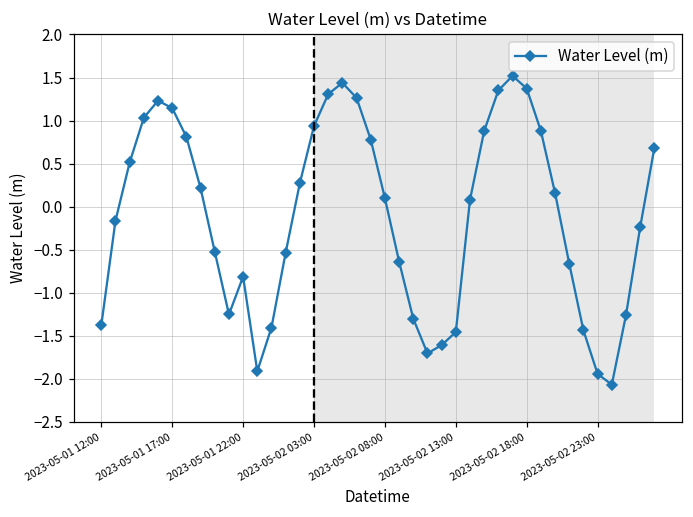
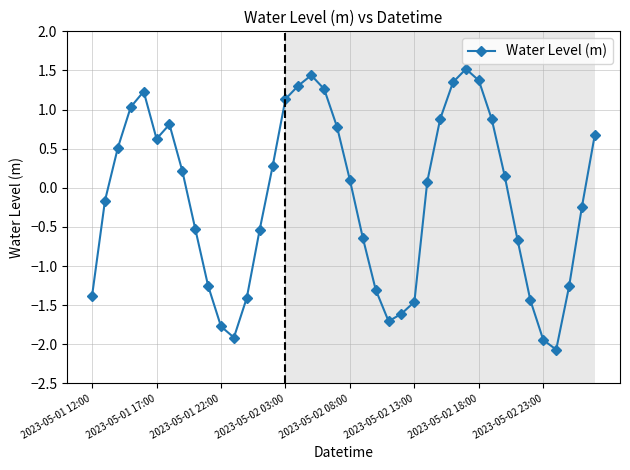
2023-05-01 17:00: 1.1 -> 0.6
2023-05-01 22:00: -0.8 -> -1.8
2023-05-02 03:00: 0.9 -> 1.1
